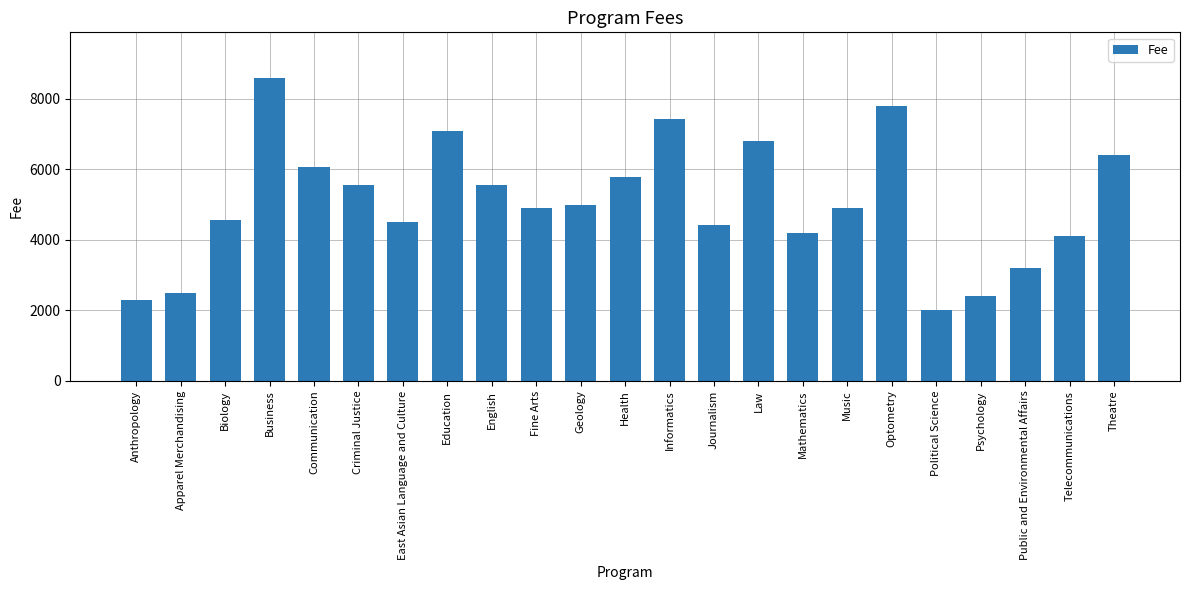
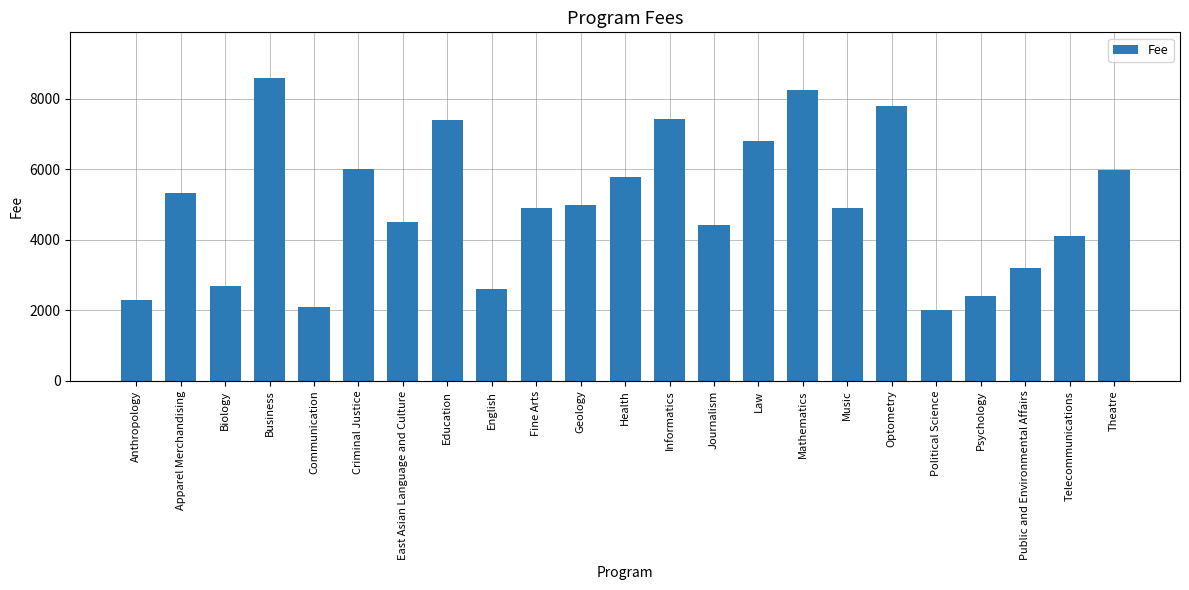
Apparel Merchandising: 2500 -> 5300
Biology: 4600 -> 2700
Communication: 6100 -> 2100
Criminal Justice: 5500 -> 6000
Education: 7100 -> 7400
English: 5600 -> 2600
Mathematics: 4200 -> 8200
Theatre: 6400 -> 6000
